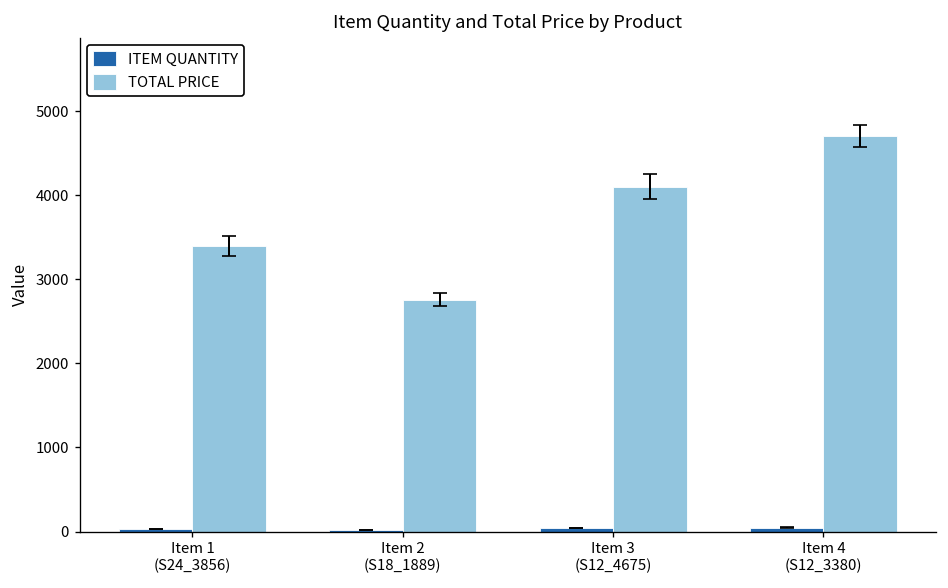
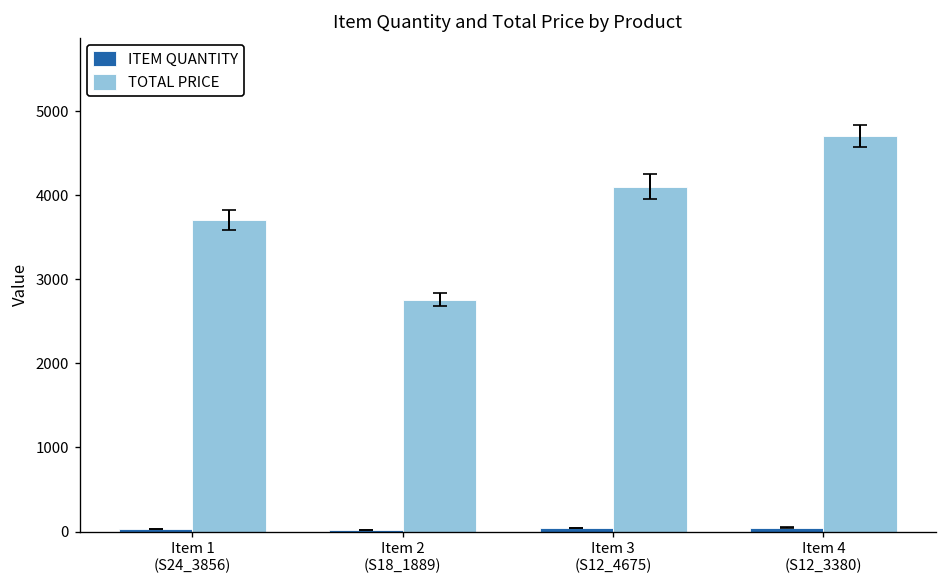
TOTAL PRICE, Item 1 (S24_3856): 3400 -> 3700
